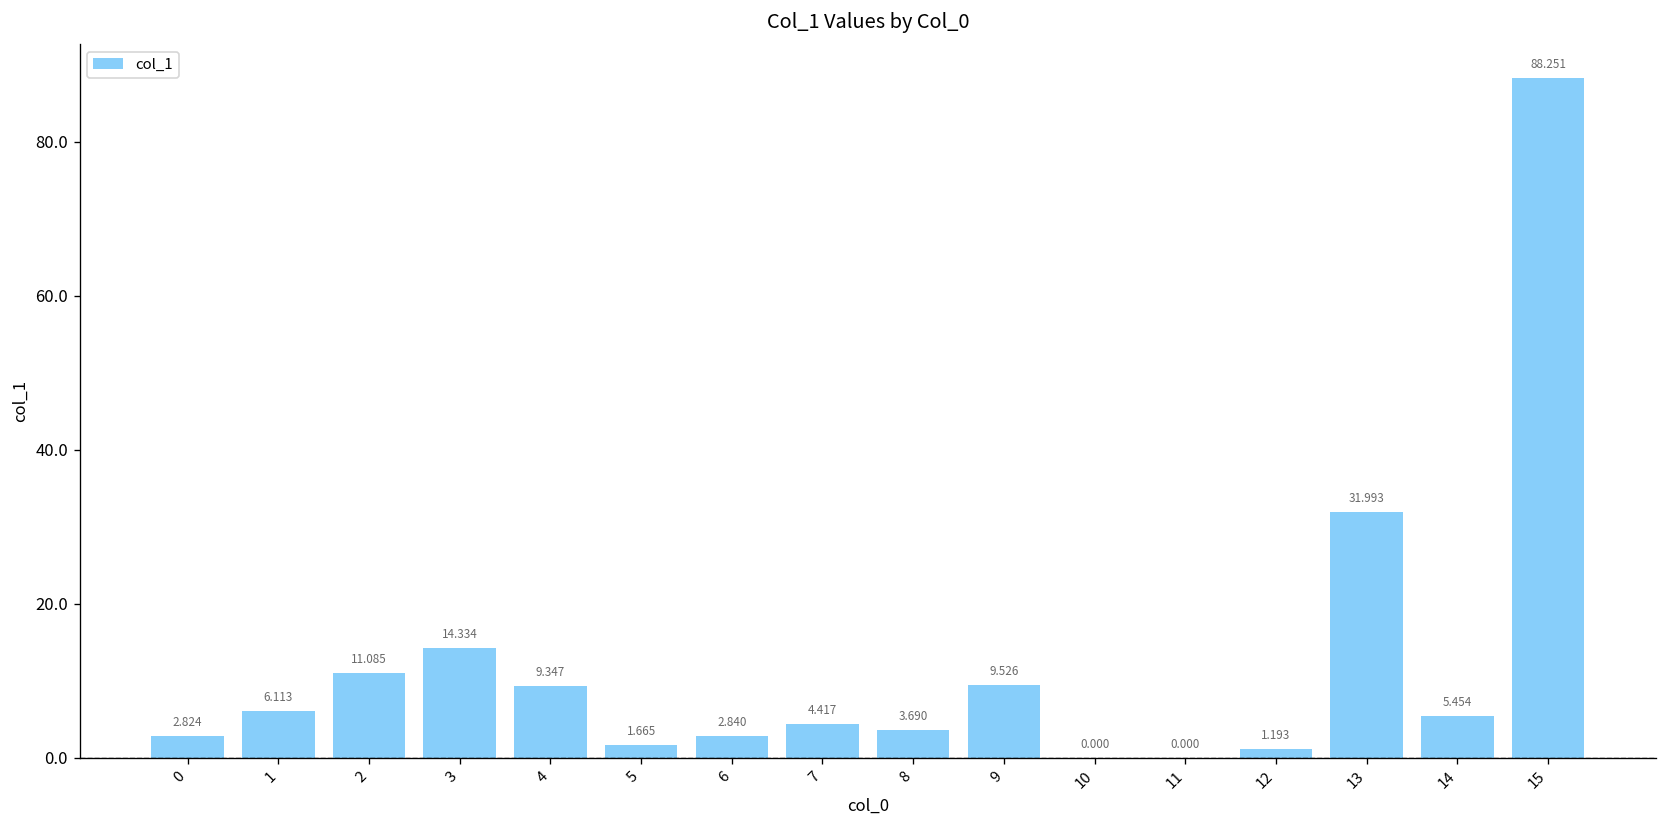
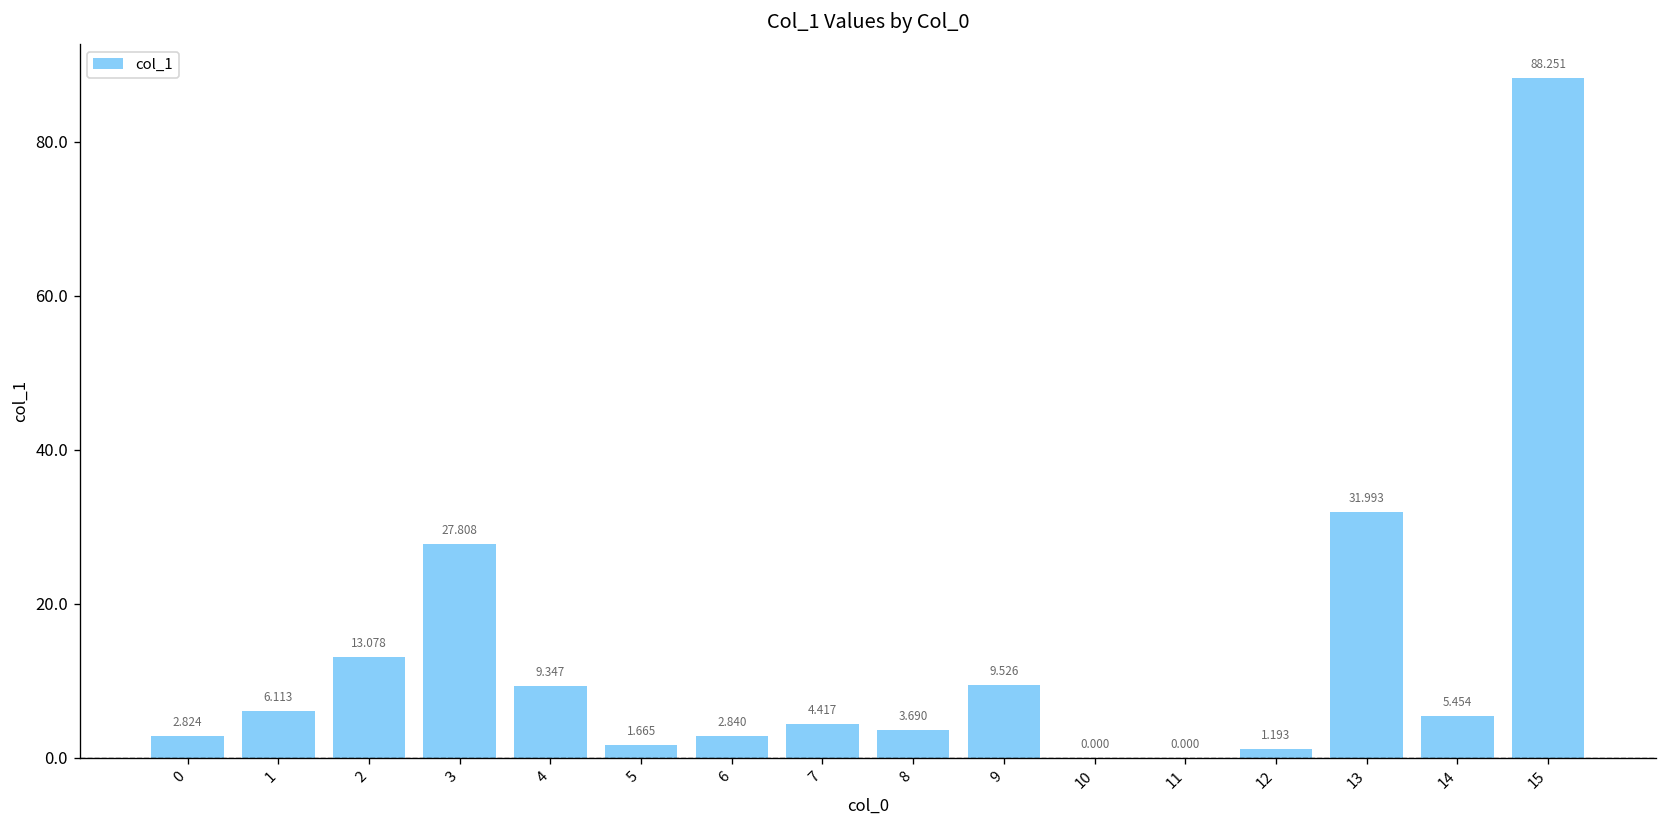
2: 11.085 -> 13.078
3: 14.334 -> 27.808
